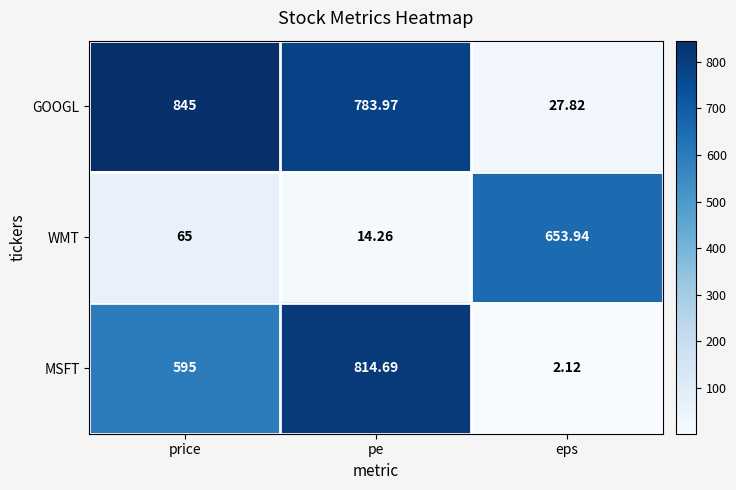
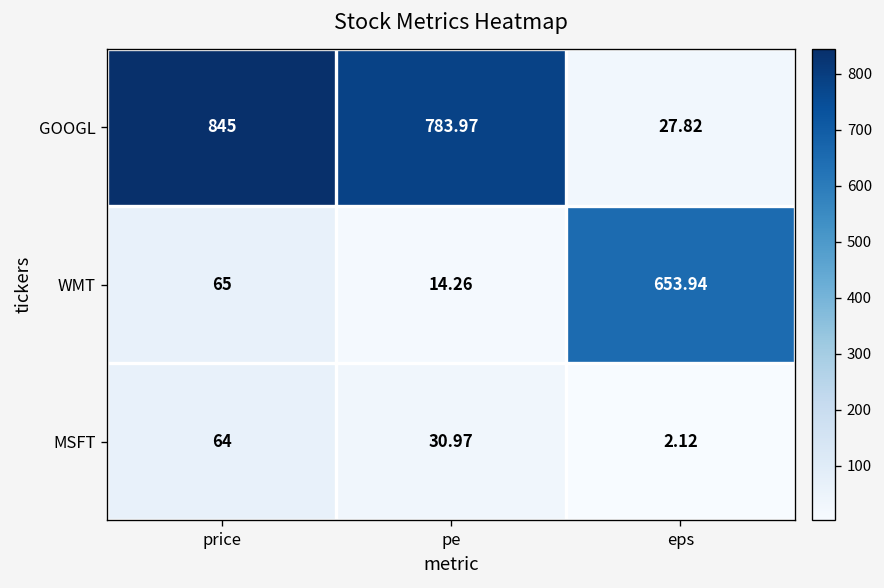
MSFT, price: 595 -> 64
MSFT, pe: 814.69 -> 30.97
